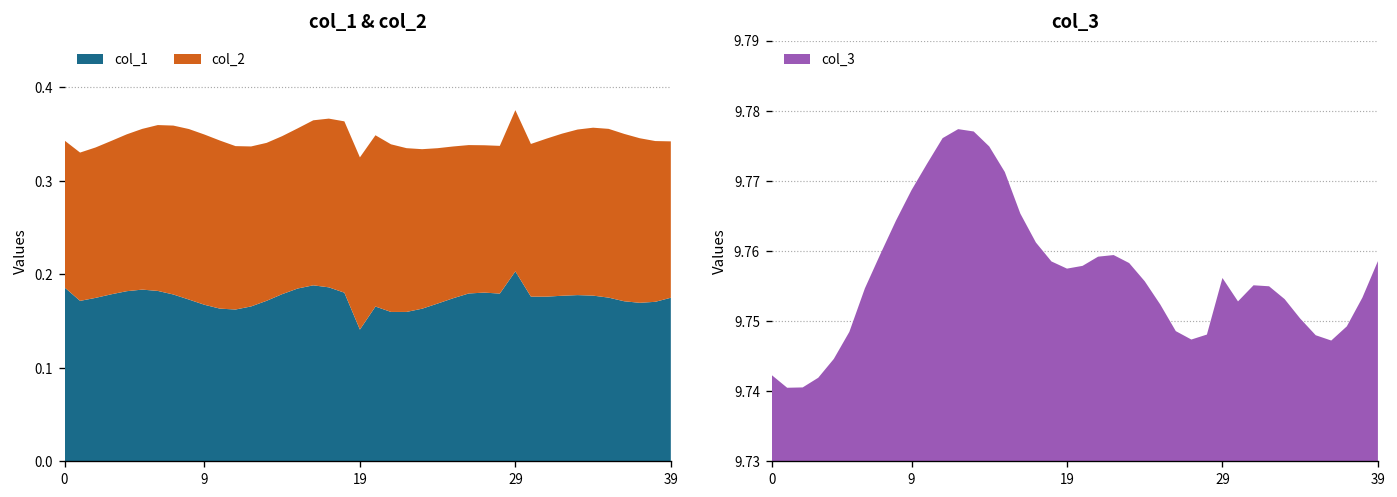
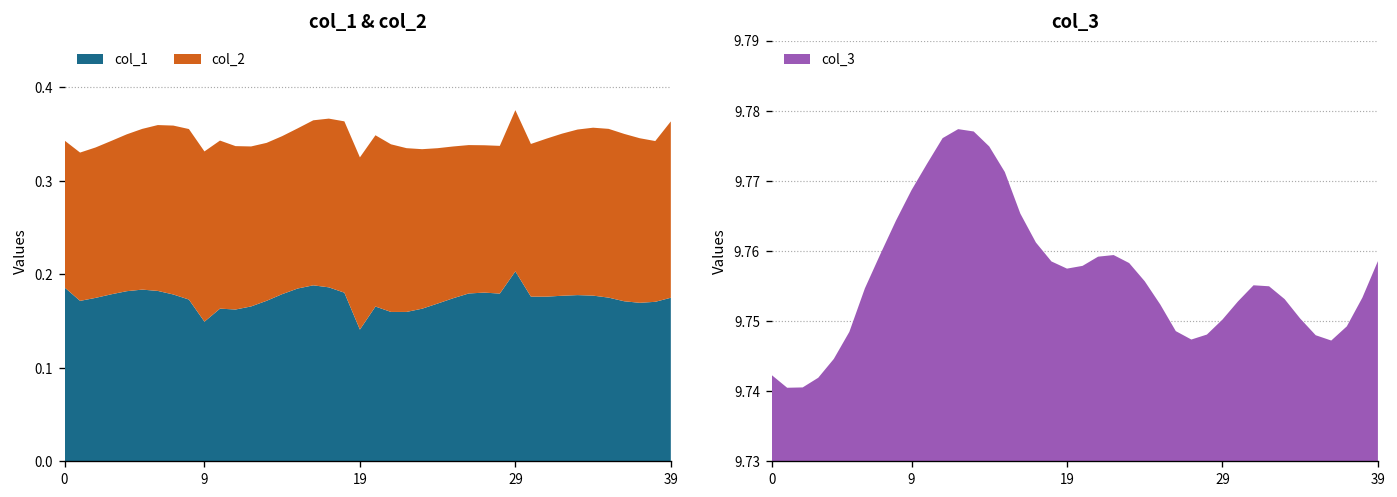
col_1 & col_2, col_1, 9: 0.17 -> 0.15
col_1 & col_2, col_2, 39: 0.17 -> 0.19
col_3, 29: 9.756 -> 9.750
